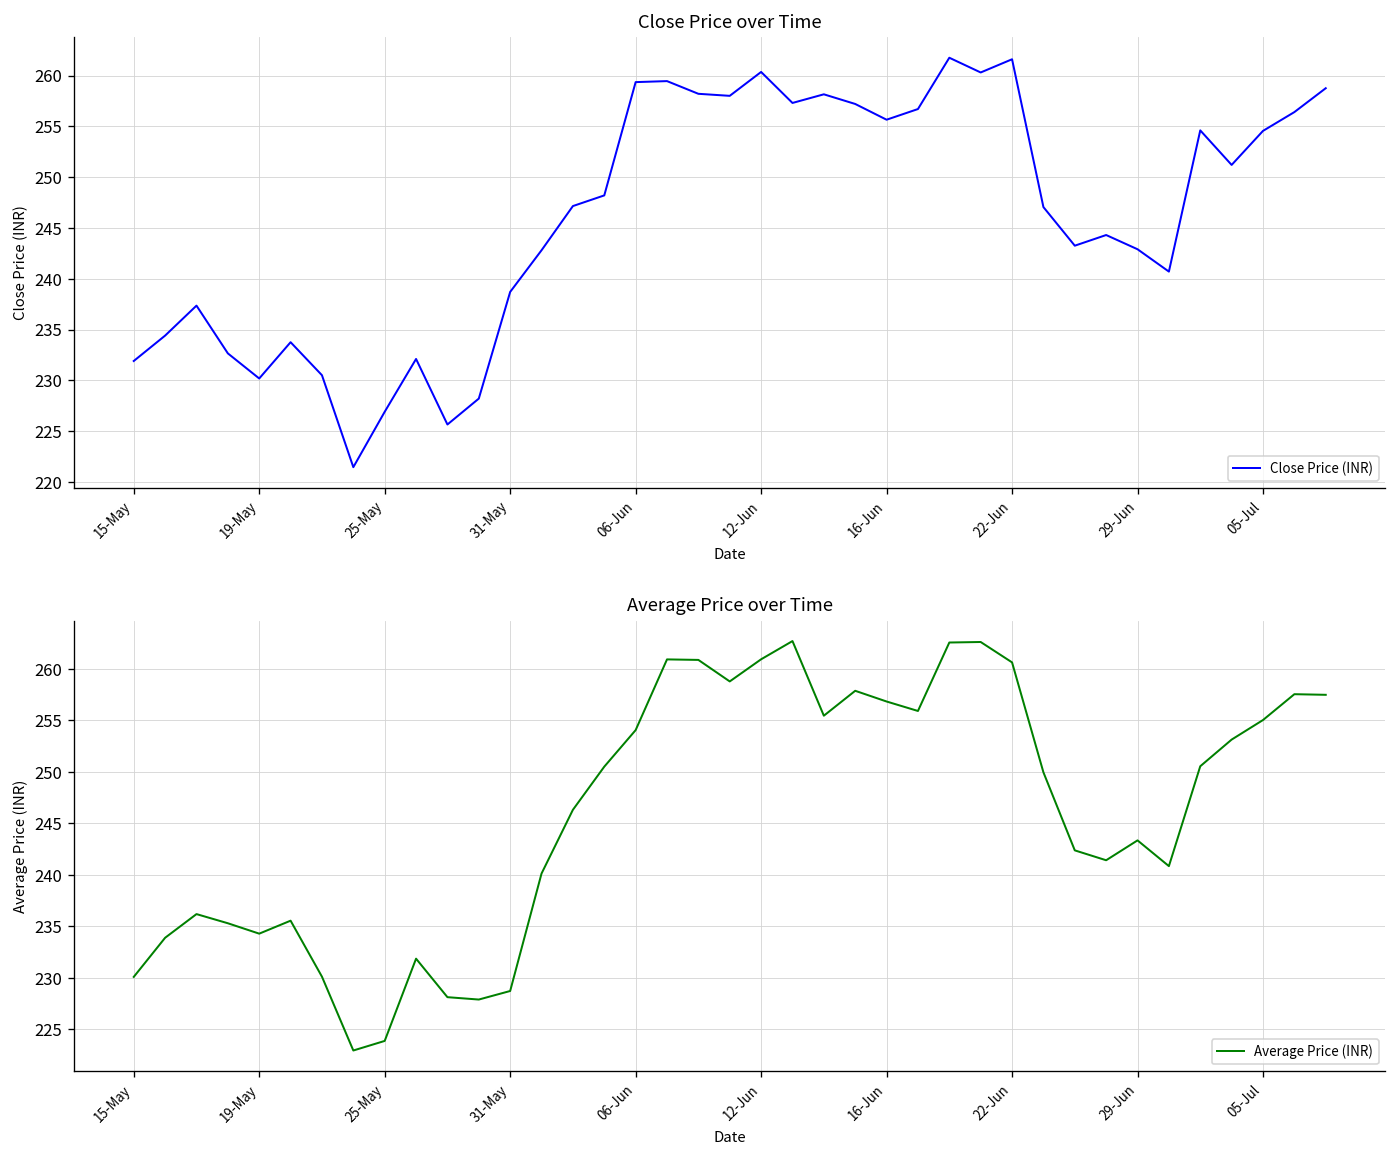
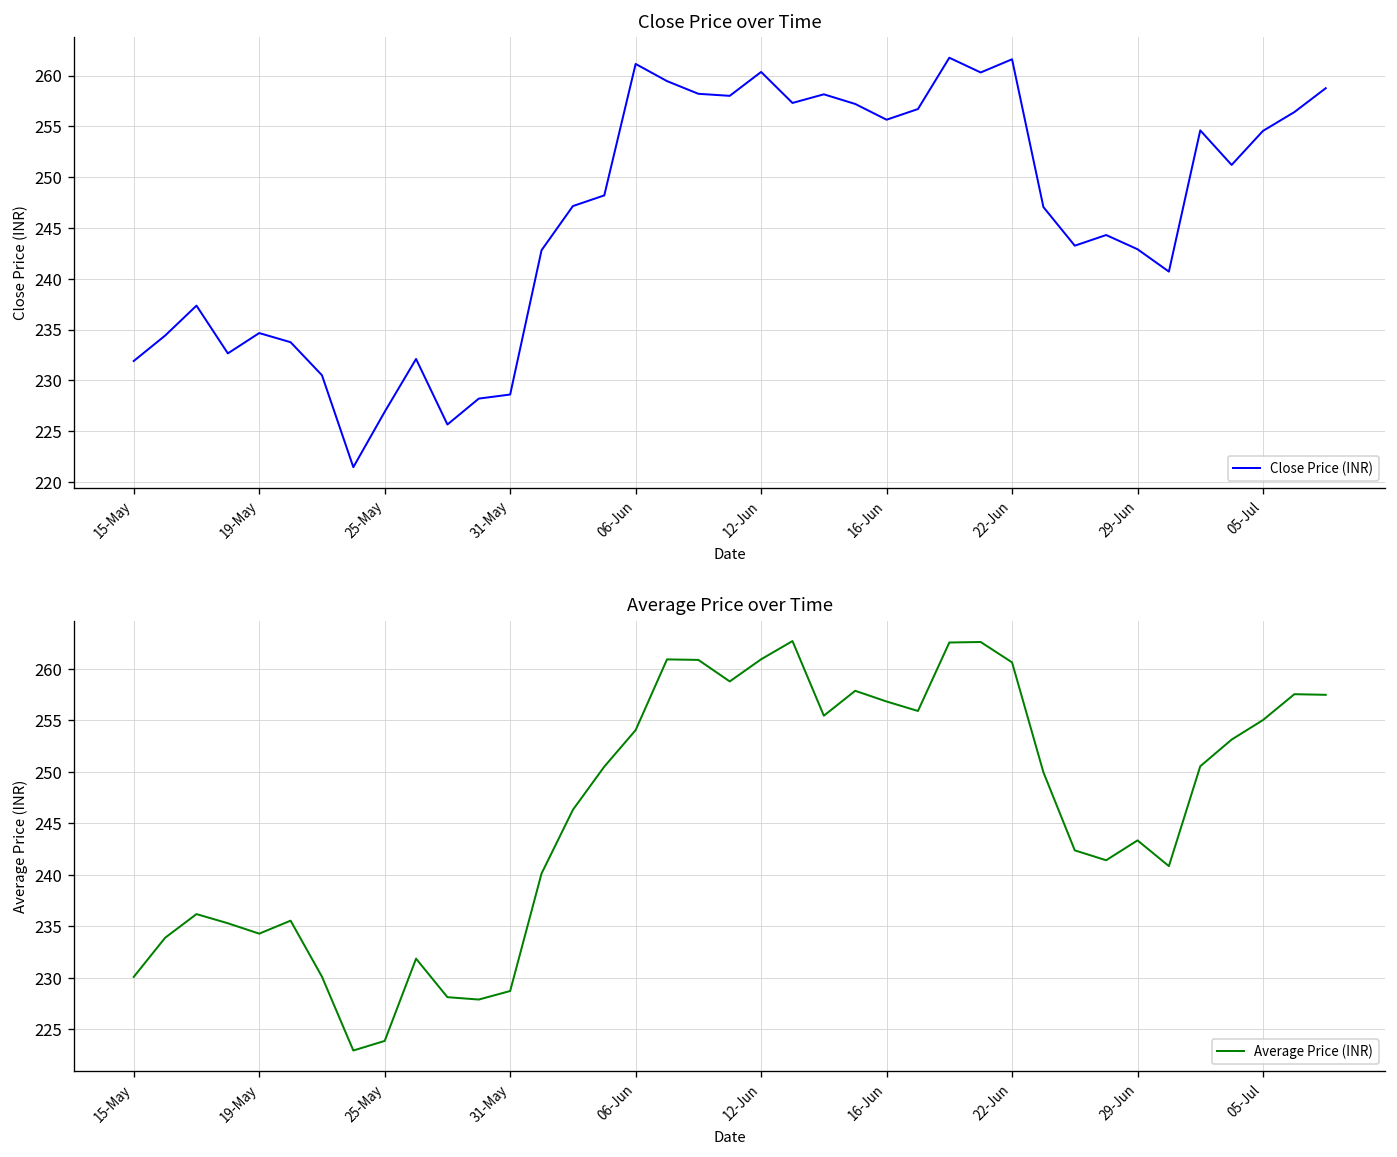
Close Price over Time, 19-May: 230 -> 235
Close Price over Time, 31-May: 239 -> 229
Close Price over Time, 06-Jun: 259 -> 261
